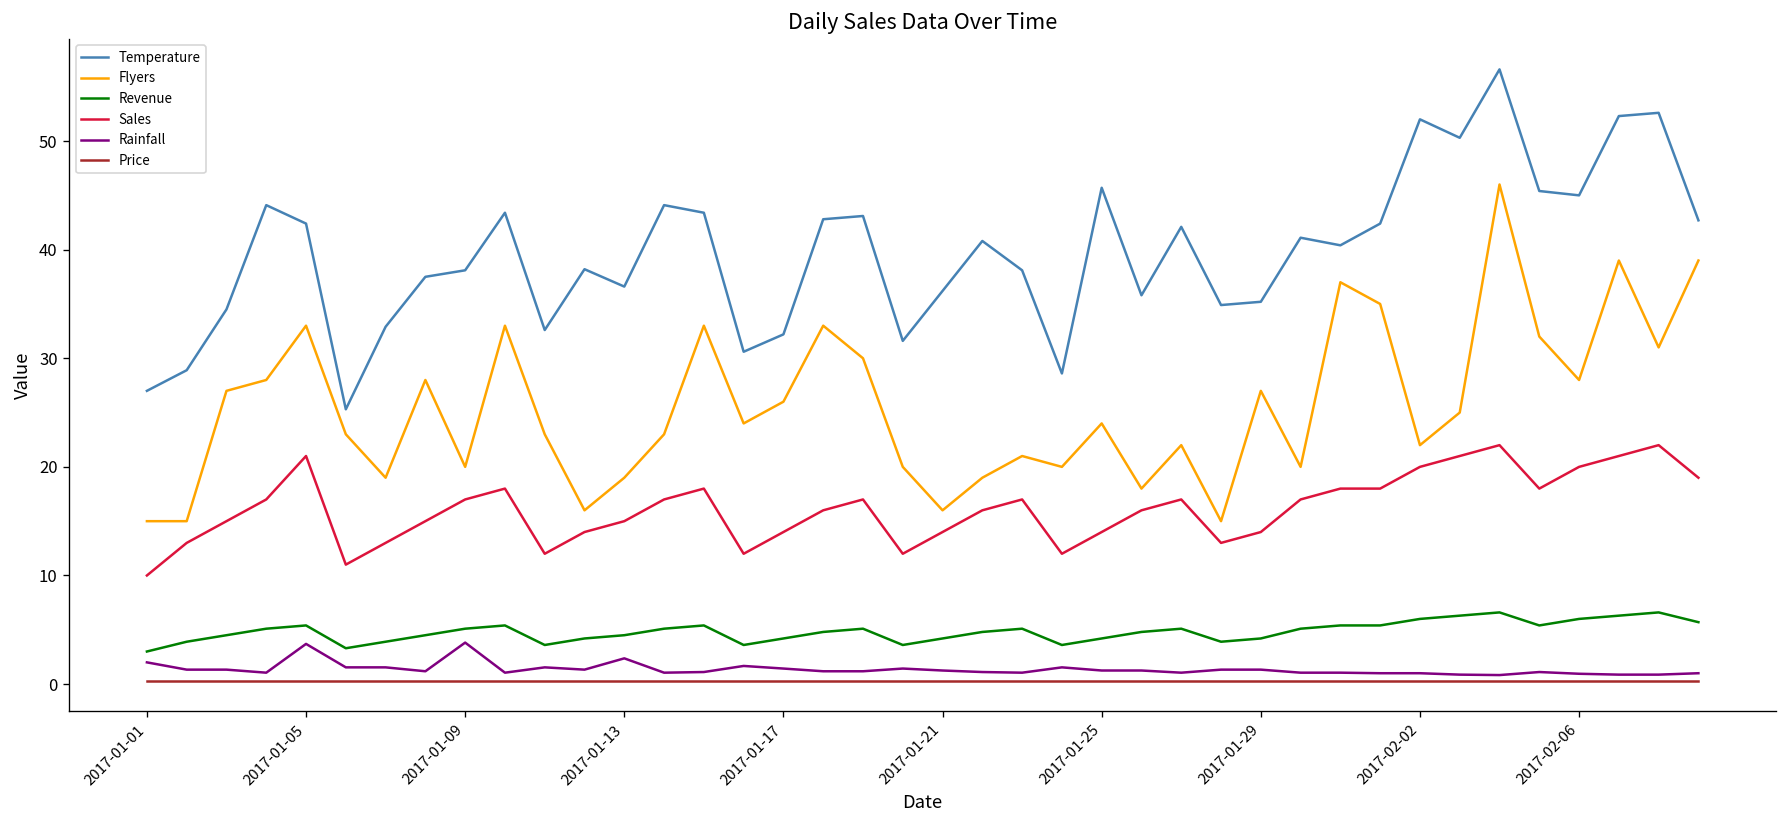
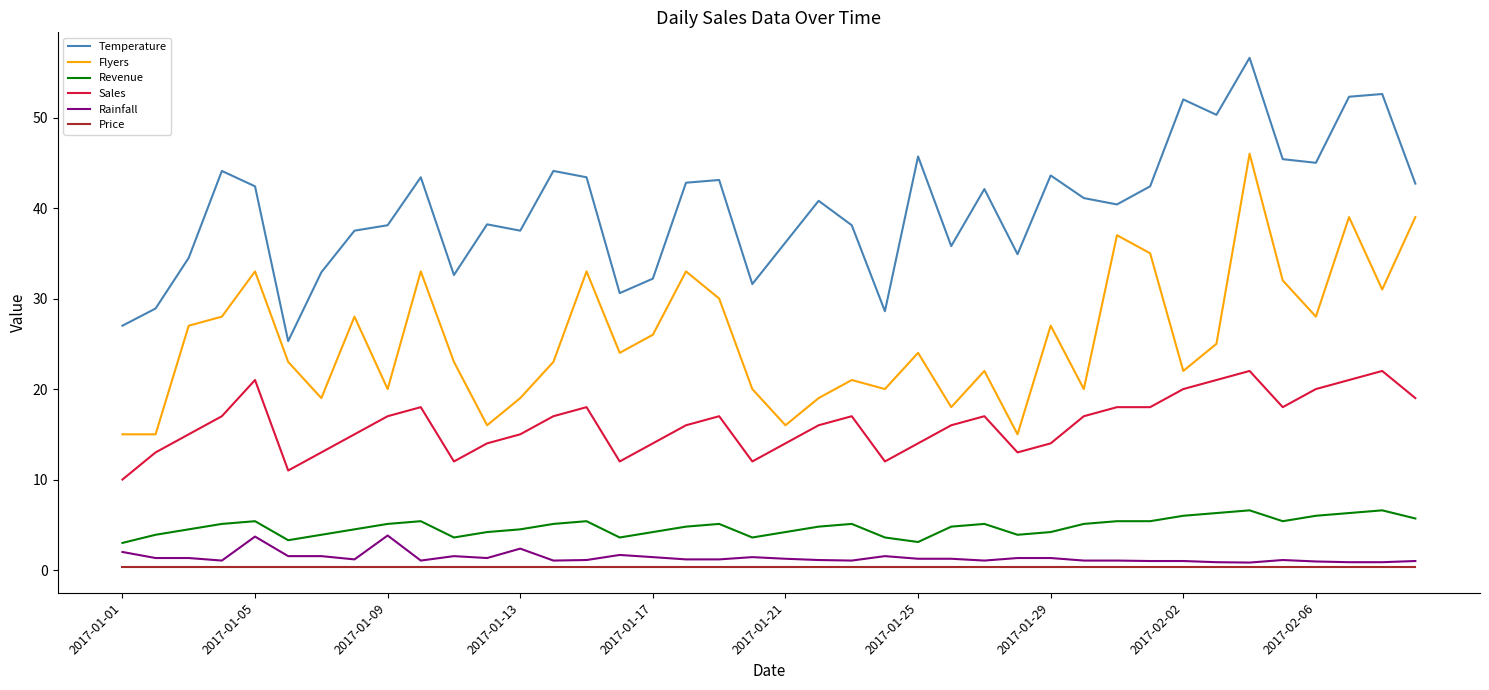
Temperature, 2017-01-13: 37 -> 38
Revenue, 2017-01-25: 4 -> 3
Temperature, 2017-01-29: 35 -> 44
